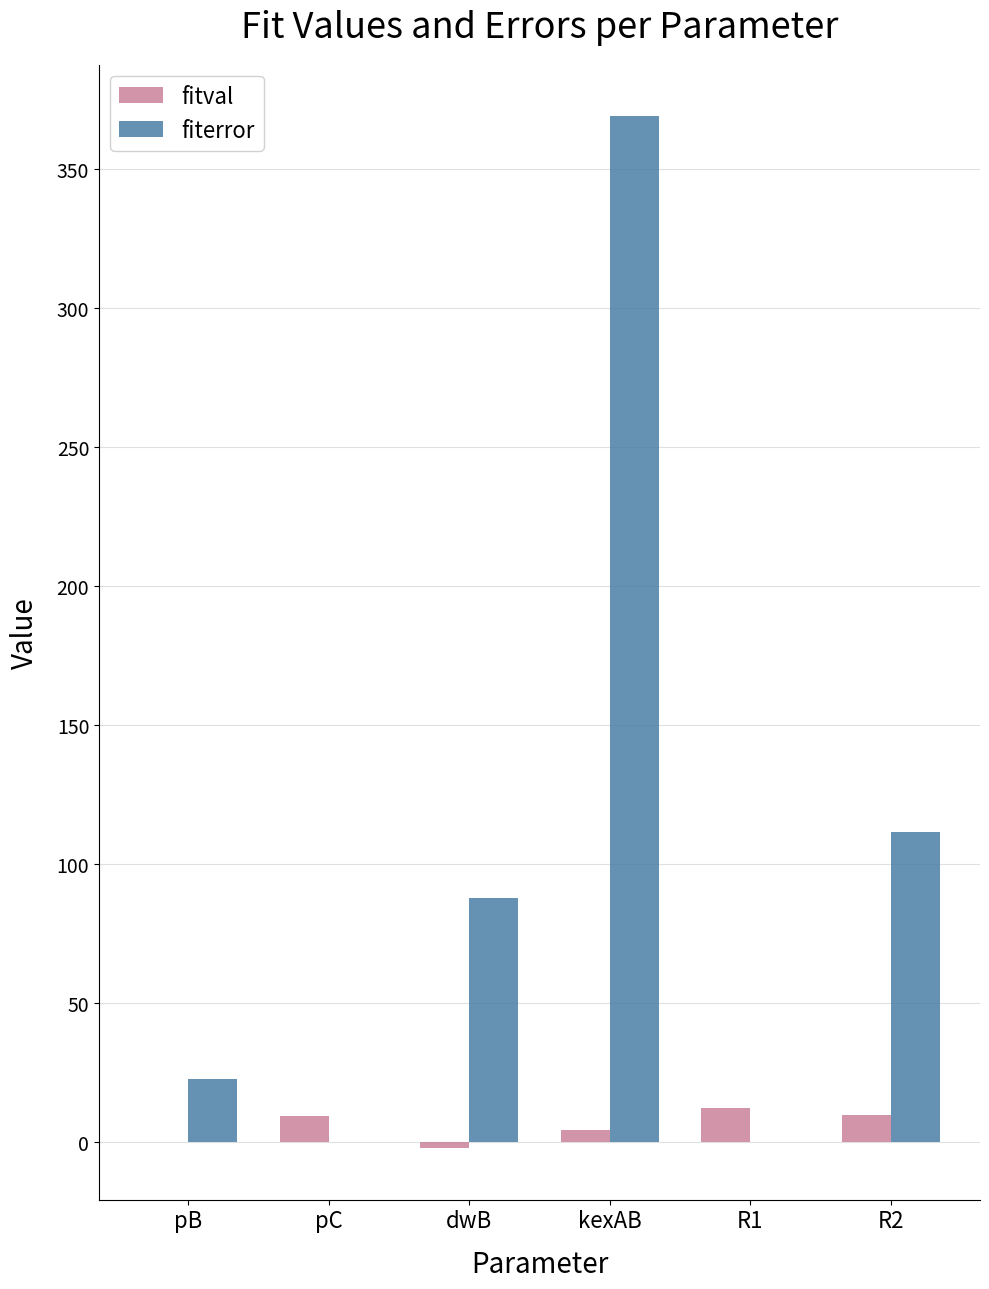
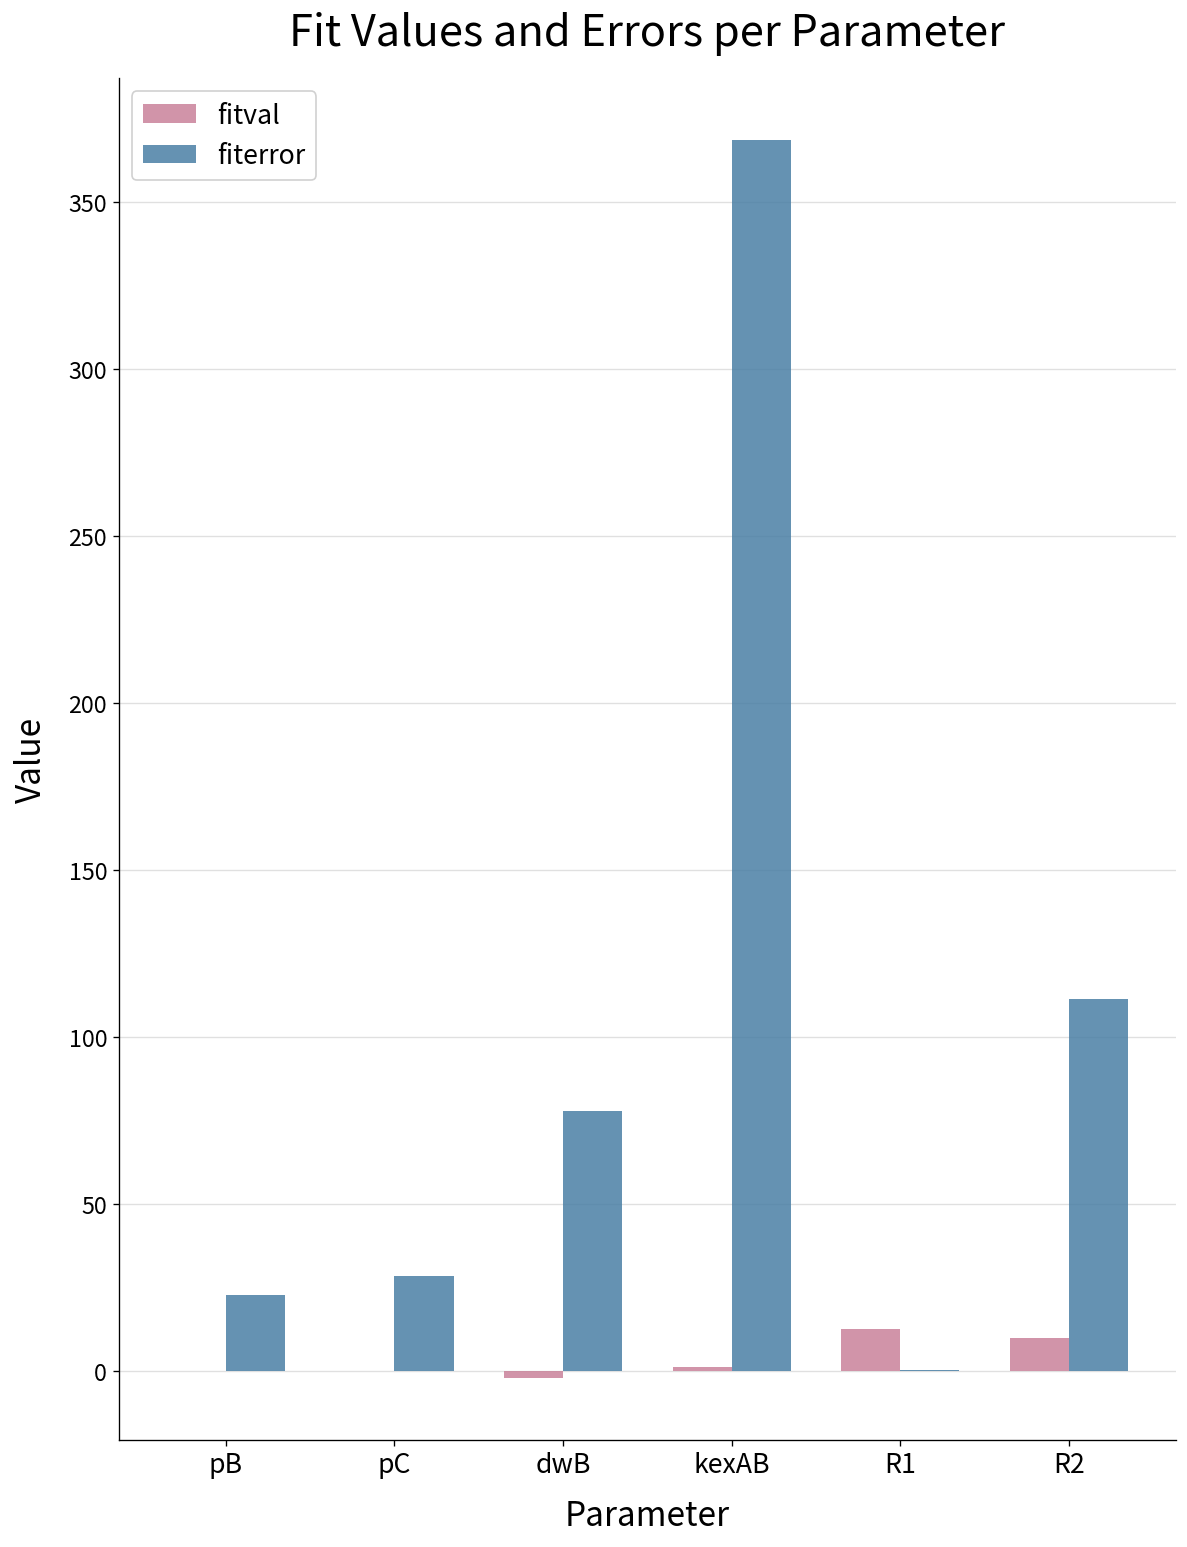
fitval, pC: 9 -> 0
fiterror, pC: 0 -> 28
fiterror, dwB: 88 -> 78
fitval, kexAB: 4 -> 1
